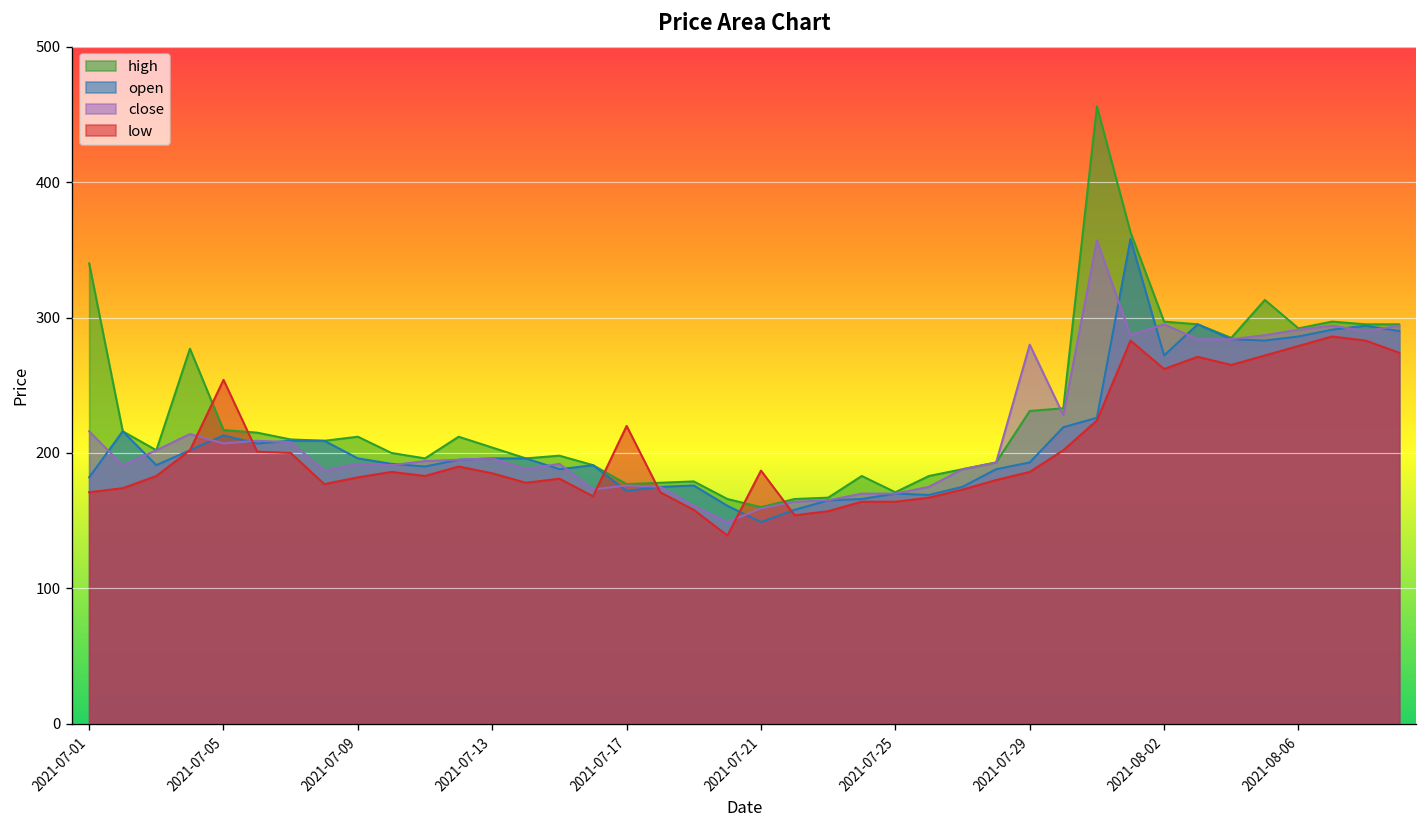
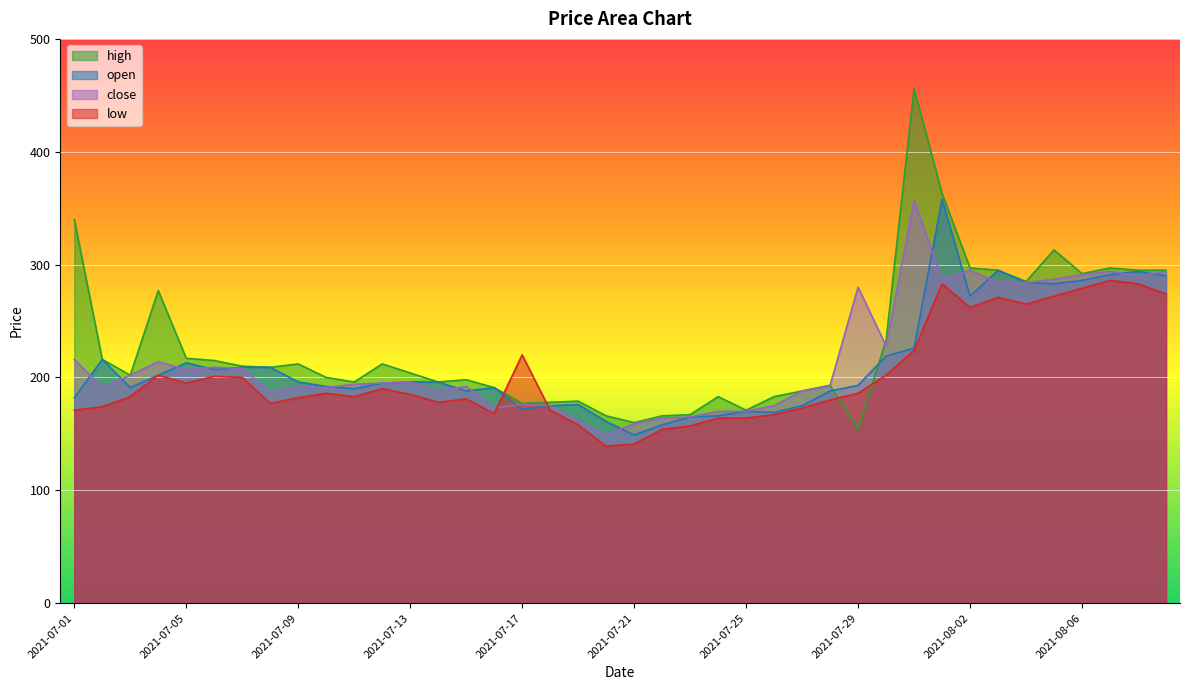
low, 2021-07-05: 254 -> 195
low, 2021-07-21: 187 -> 141
high, 2021-07-29: 231 -> 154
